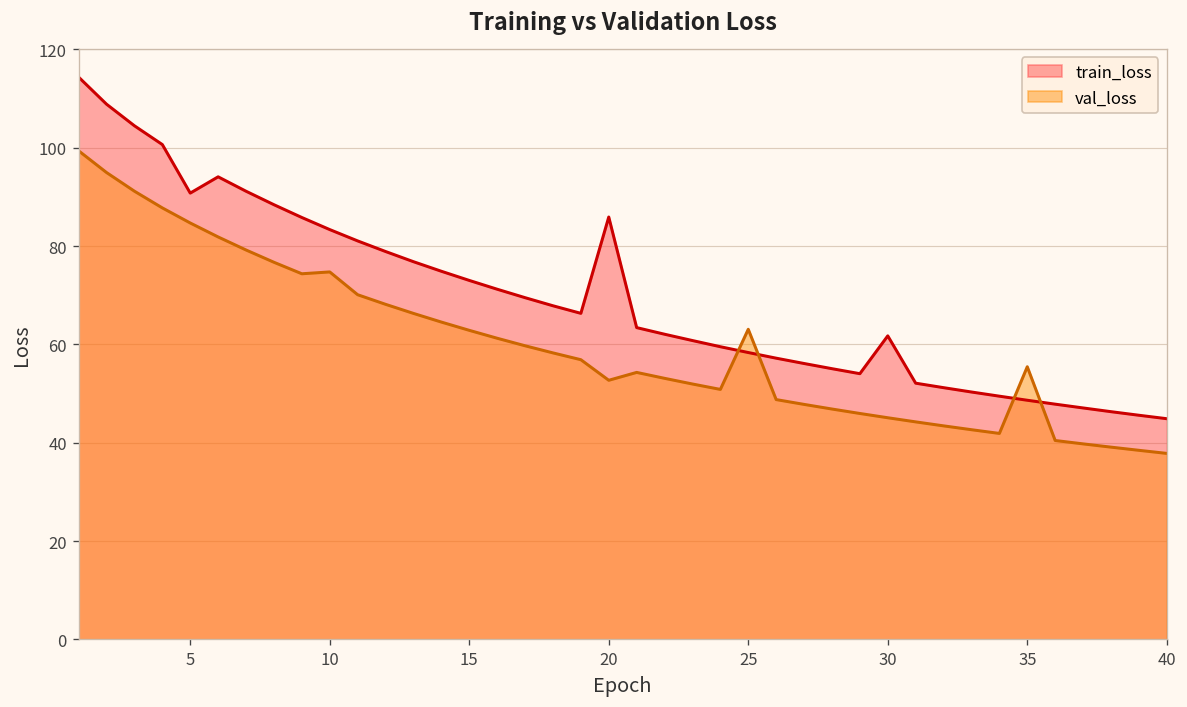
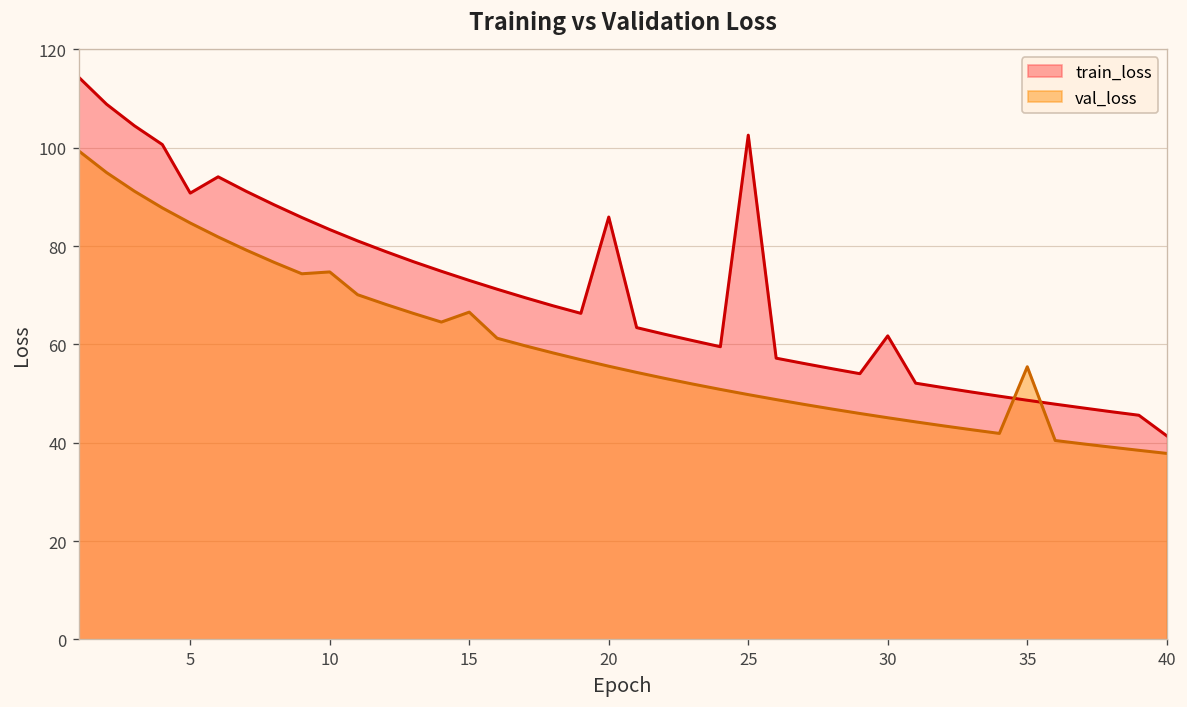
val_loss, 15: 63 -> 67
val_loss, 20: 53 -> 56
train_loss, 25: 58 -> 103
val_loss, 25: 63 -> 50
train_loss, 40: 45 -> 41
